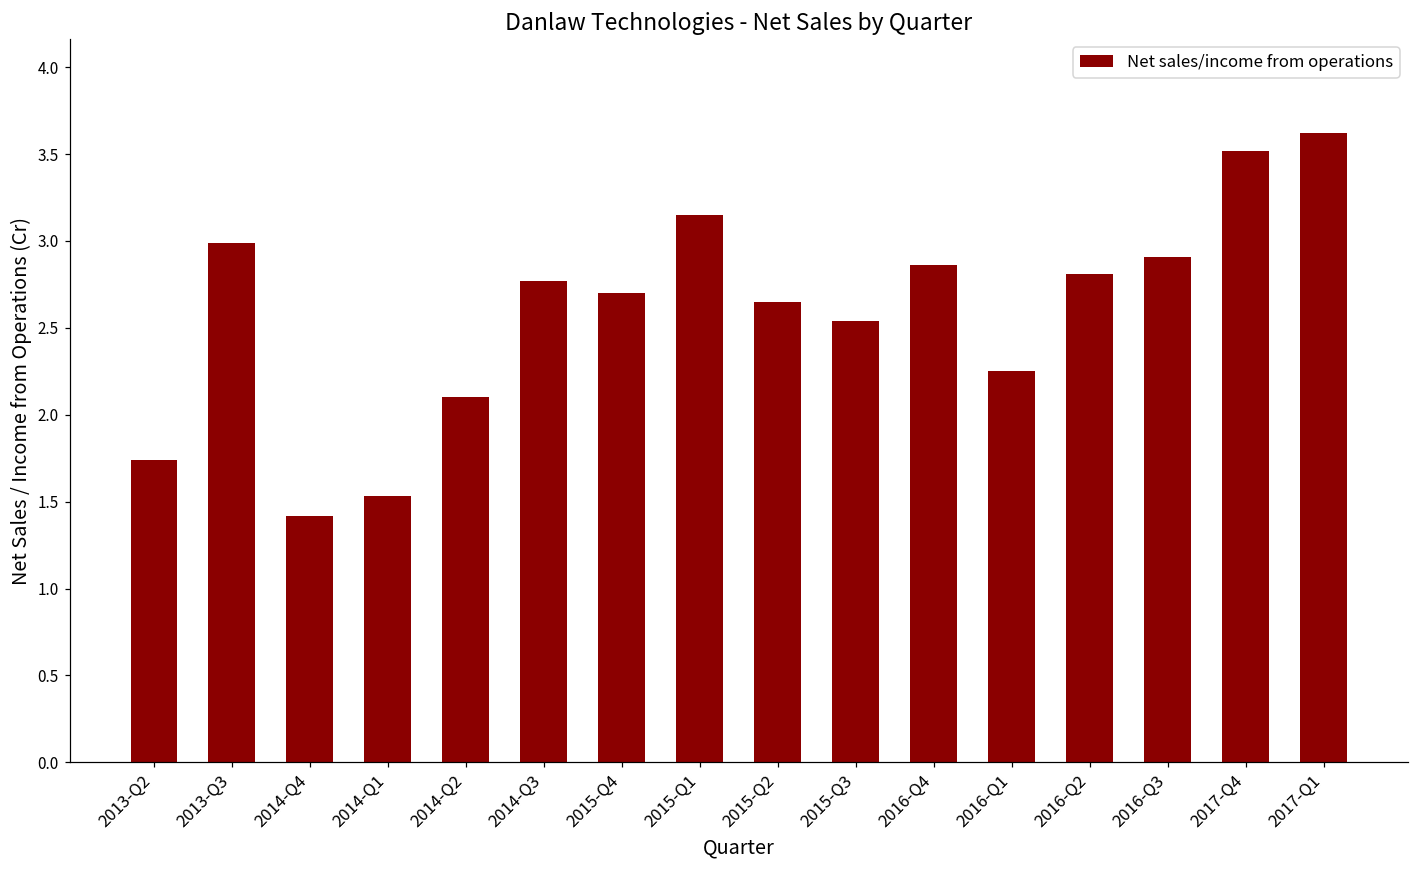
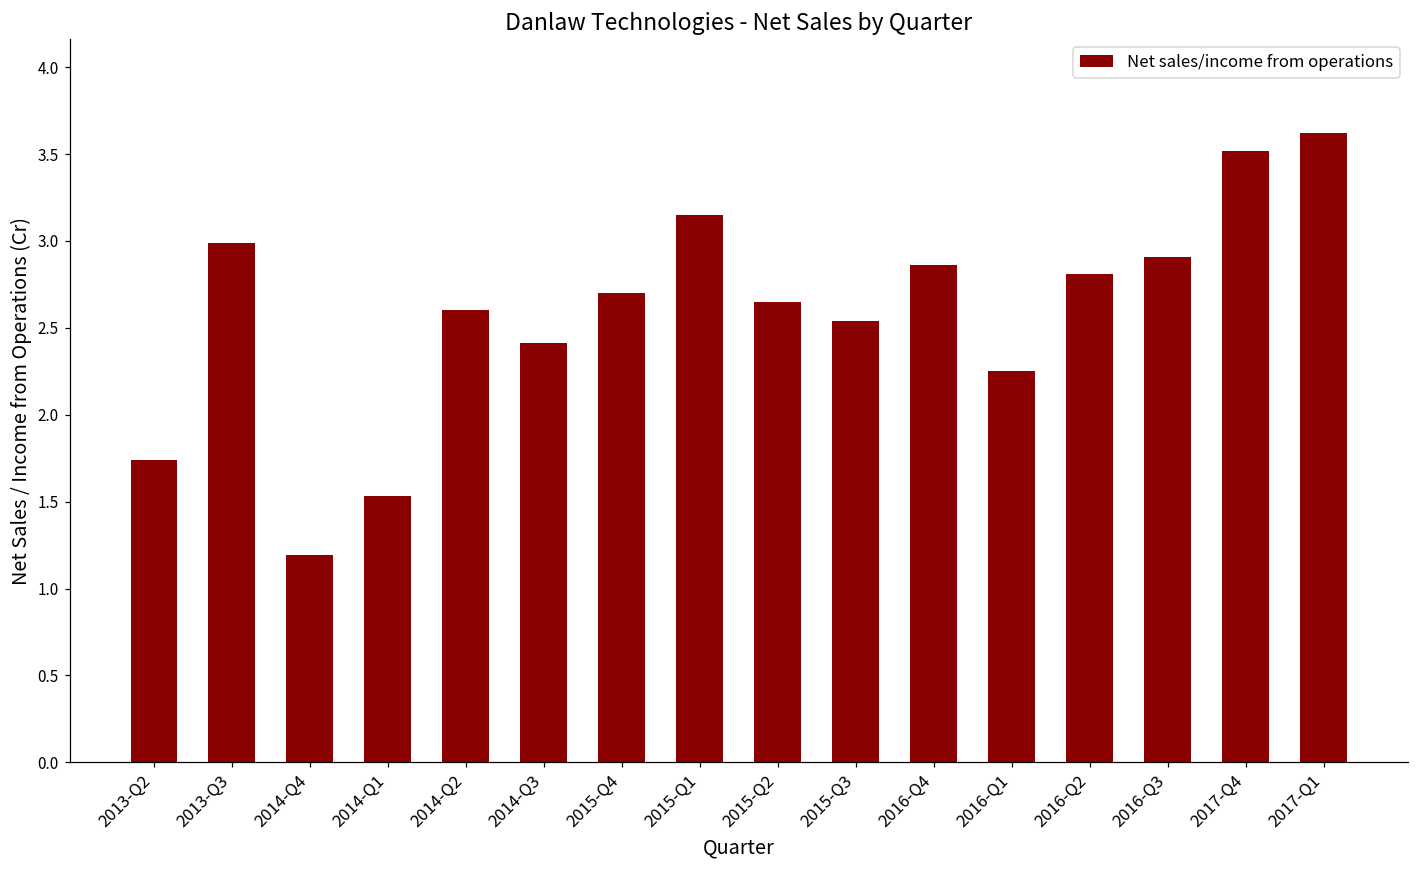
2014-Q4: 1.42 -> 1.19
2014-Q2: 2.1 -> 2.6
2014-Q3: 2.77 -> 2.41
